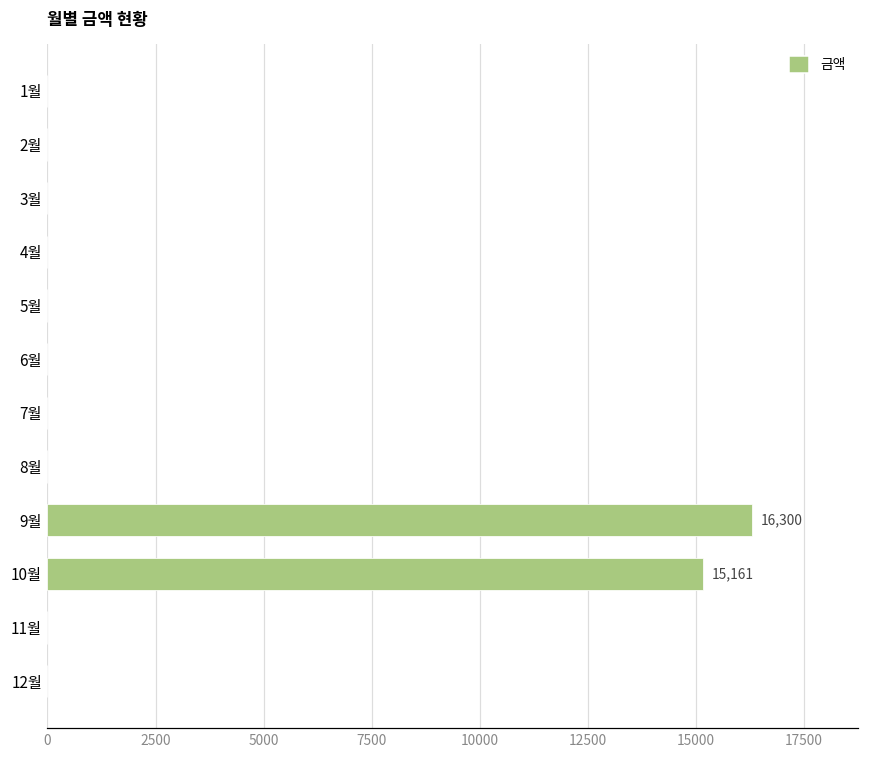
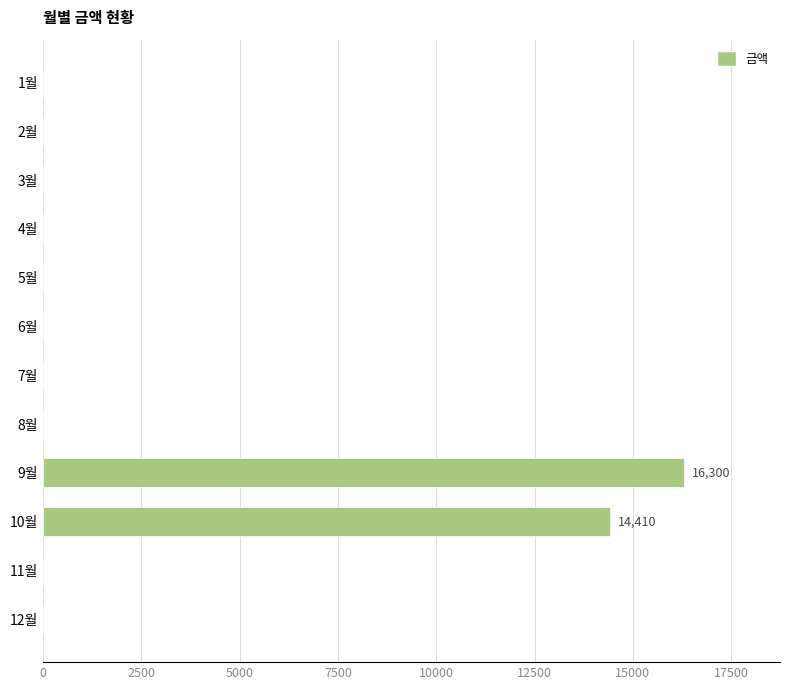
10월: 15,161 -> 14,410
